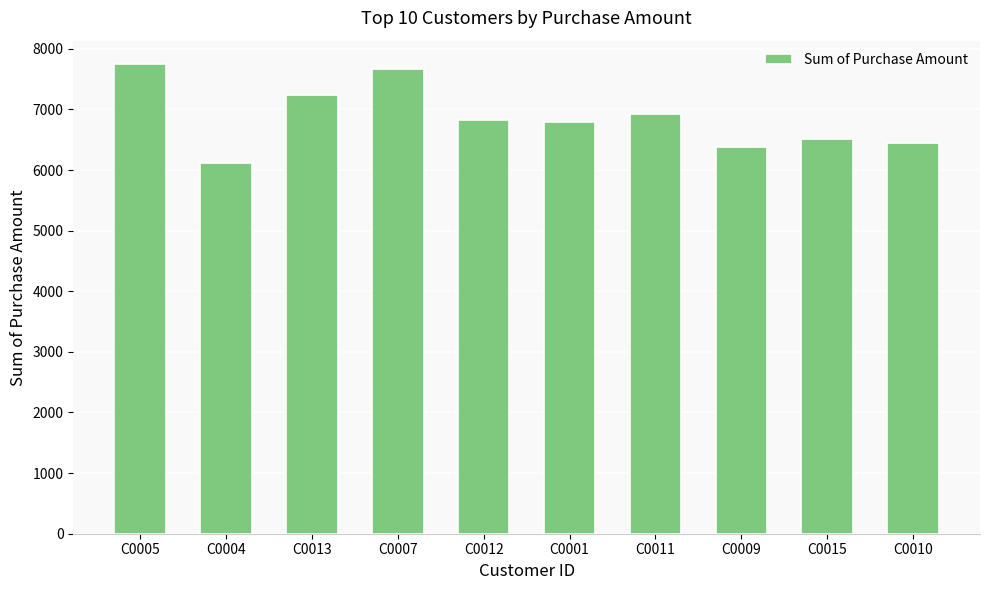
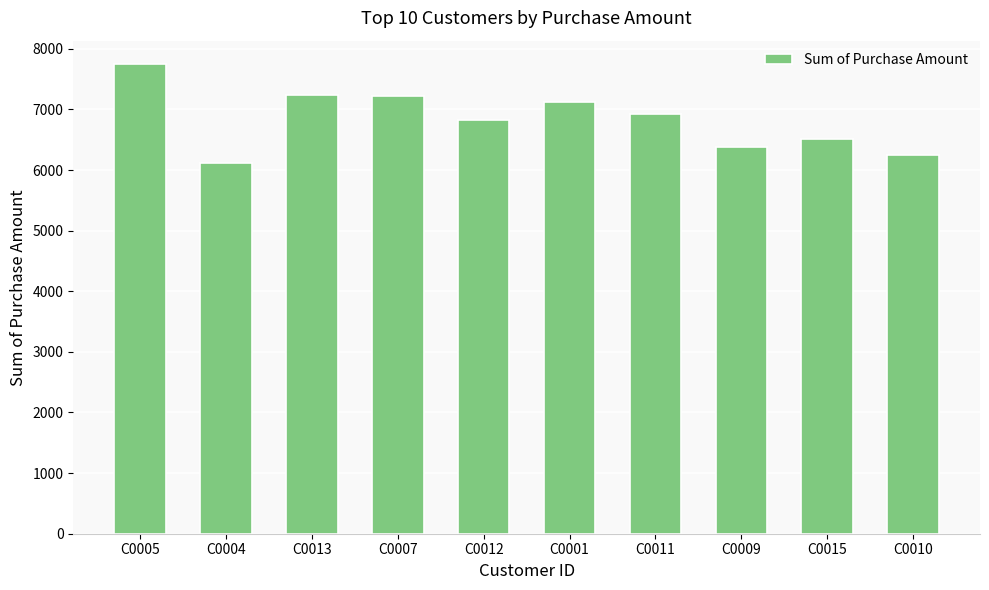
C0007: 7700 -> 7200
C0001: 6800 -> 7100
C0010: 6400 -> 6200
